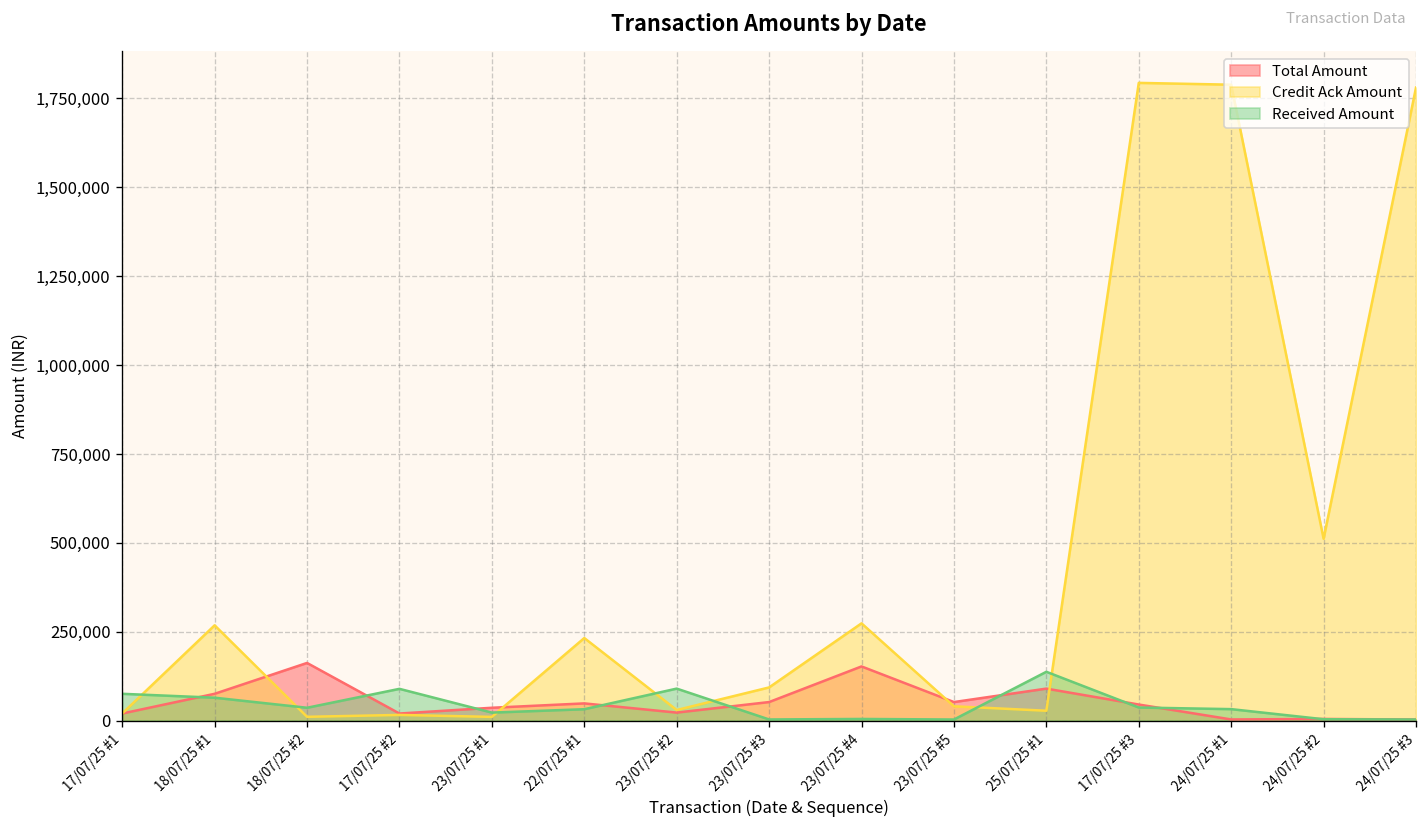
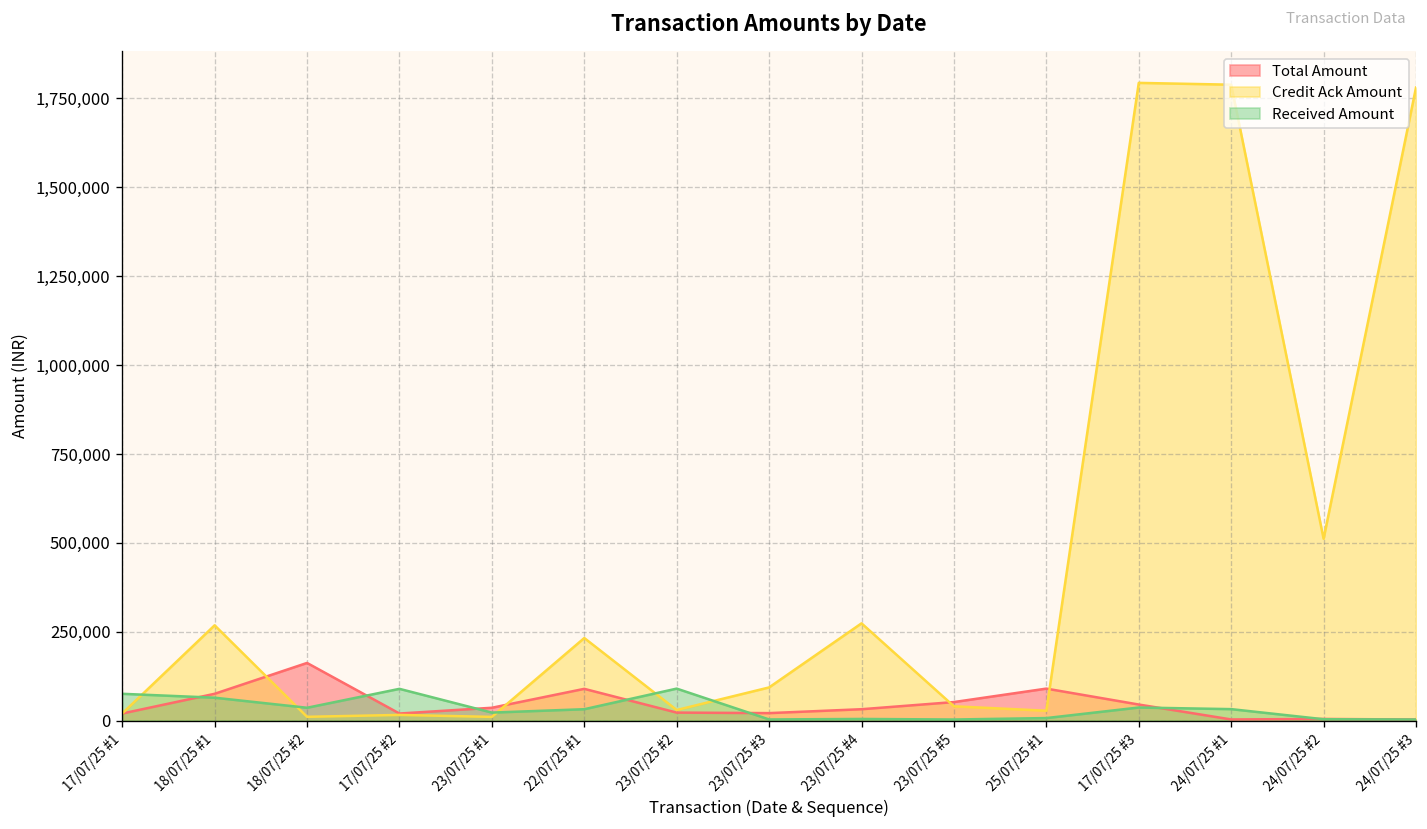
Total Amount, 22/07/25 #1: 50,000 -> 90,000
Total Amount, 23/07/25 #3: 50,000 -> 20,000
Total Amount, 23/07/25 #4: 150,000 -> 30,000
Received Amount, 25/07/25 #1: 140,000 -> 10,000
